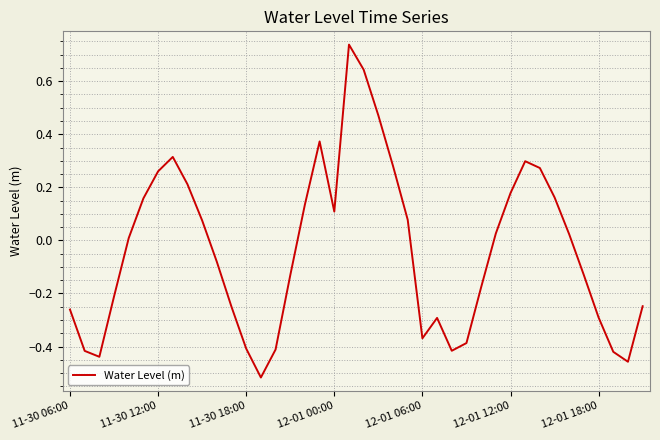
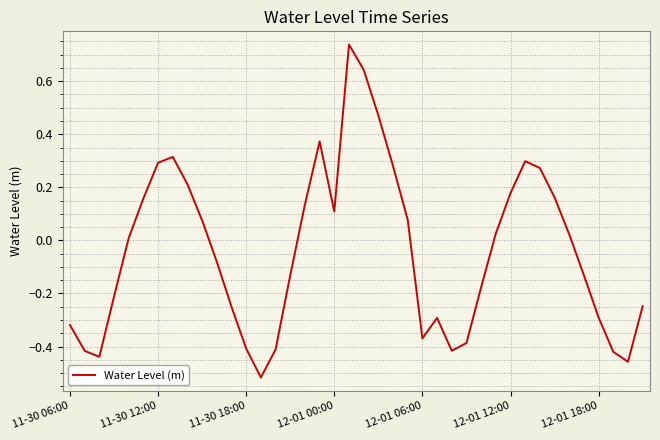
11-30 06:00: -0.26 -> -0.32
11-30 12:00: 0.26 -> 0.29
